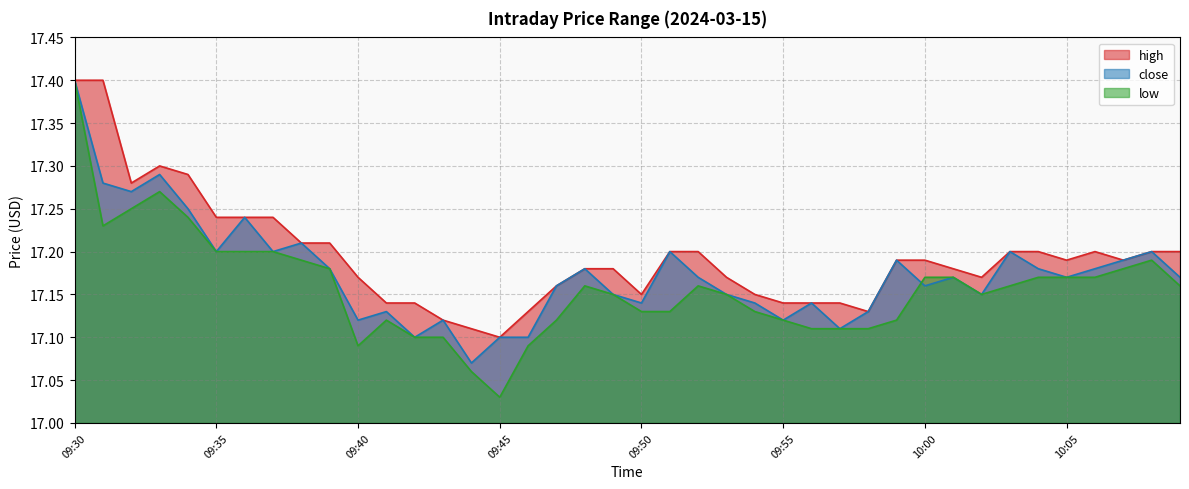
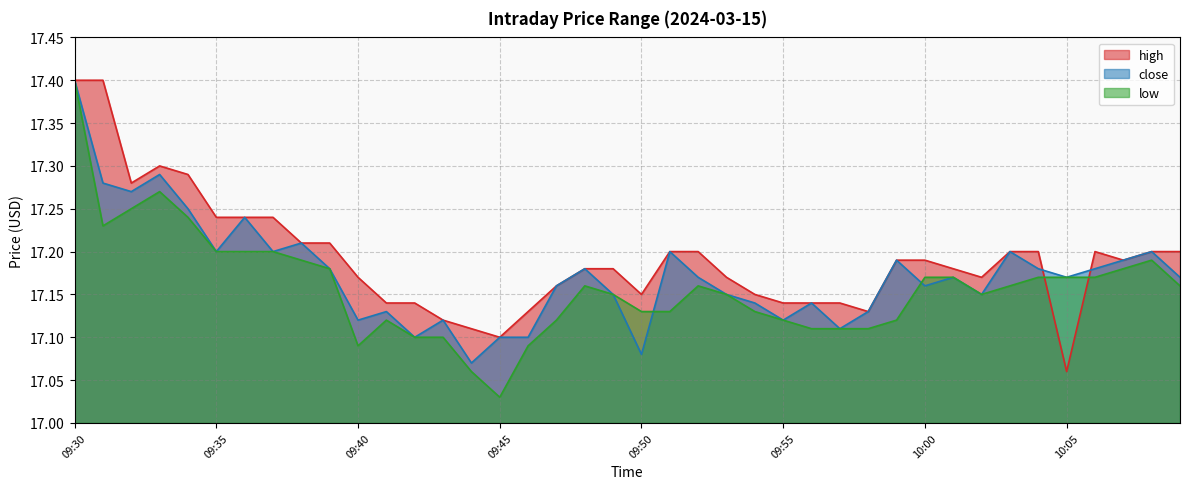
close, 09:50: 17.14 -> 17.08
high, 10:05: 17.19 -> 17.06
